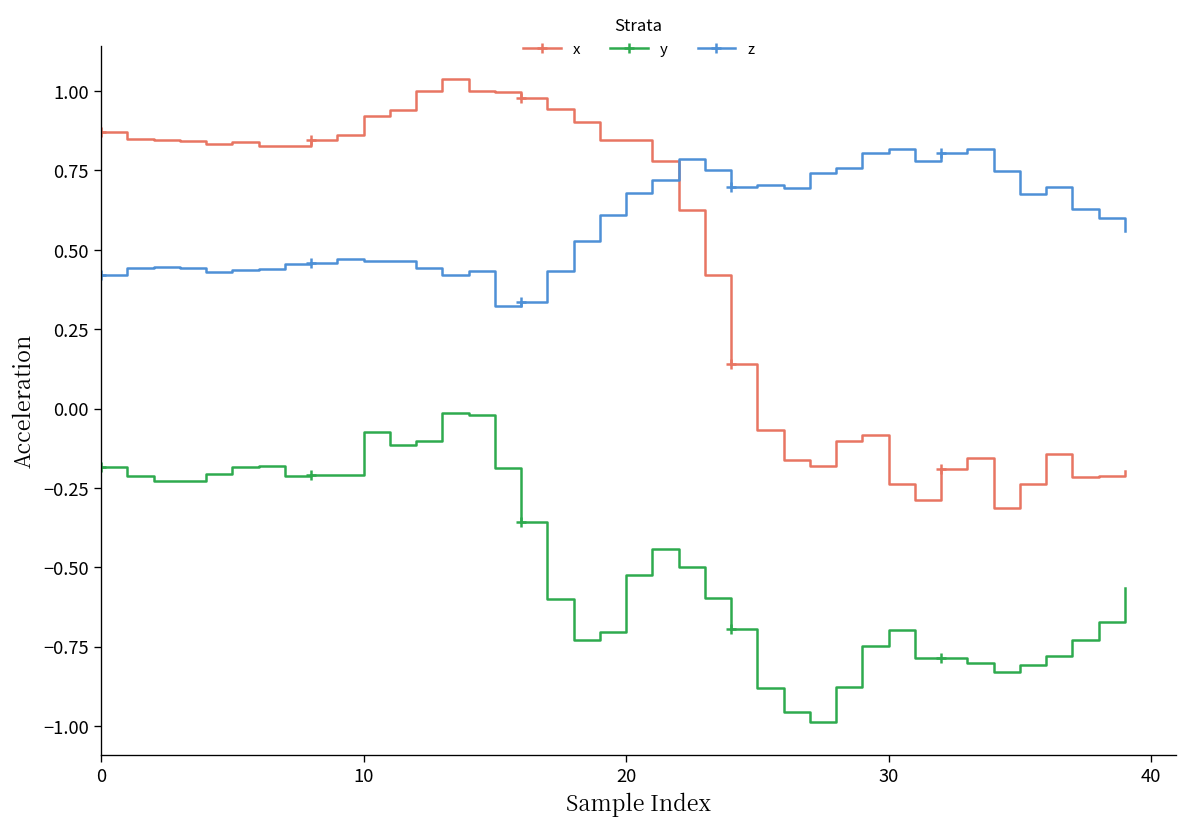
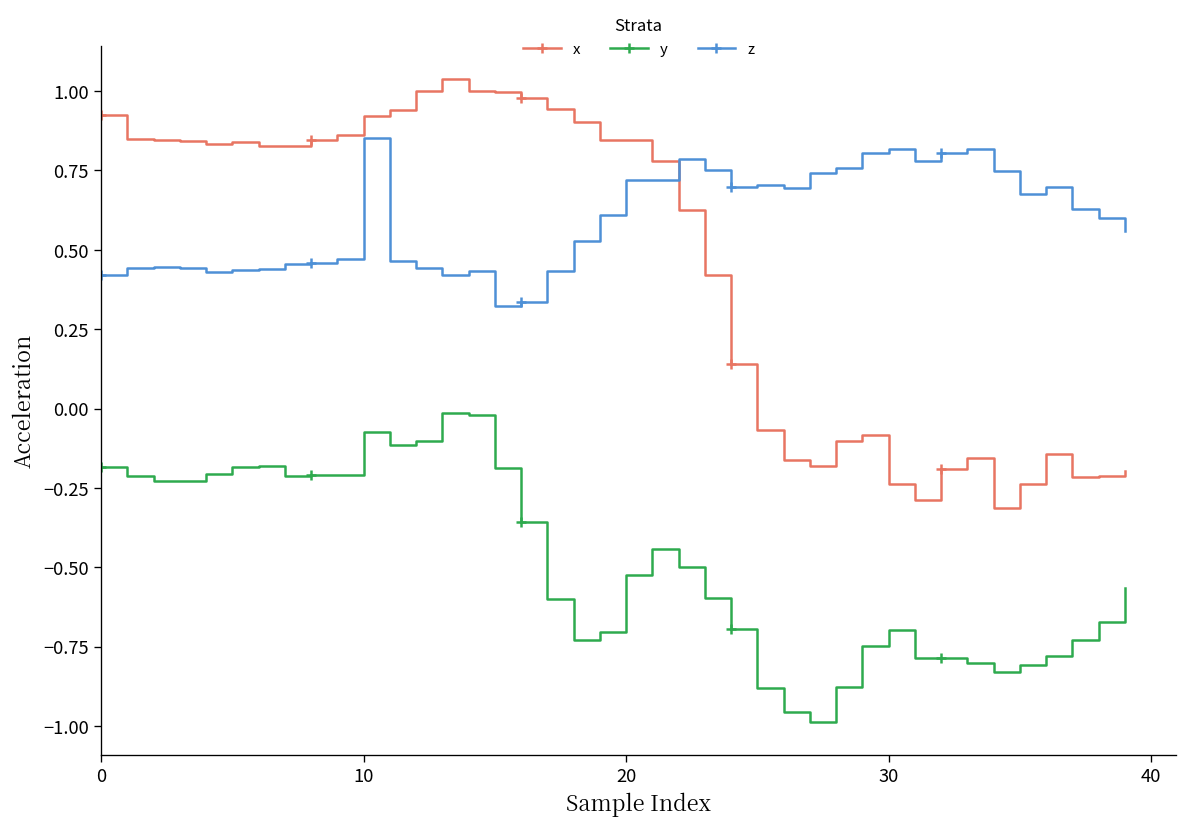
x, 0: 0.87 -> 0.92
z, 10: 0.47 -> 0.85
z, 20: 0.68 -> 0.72
